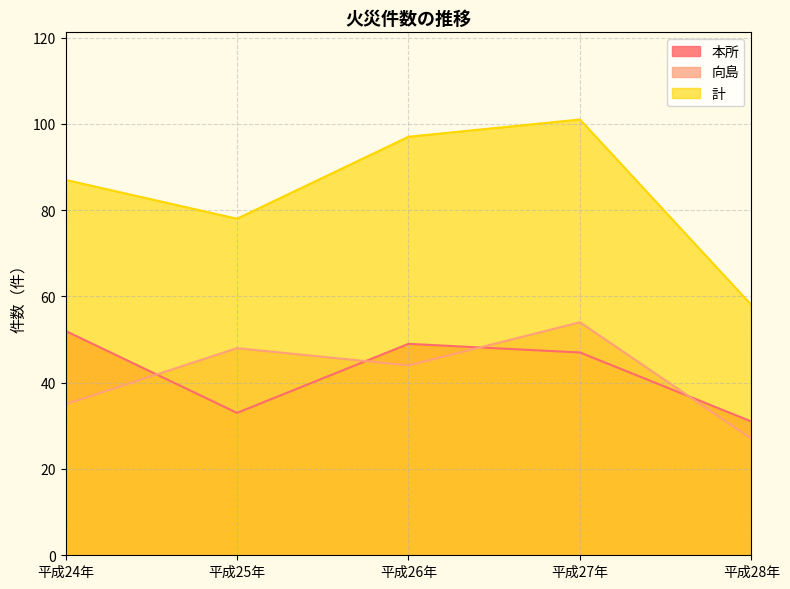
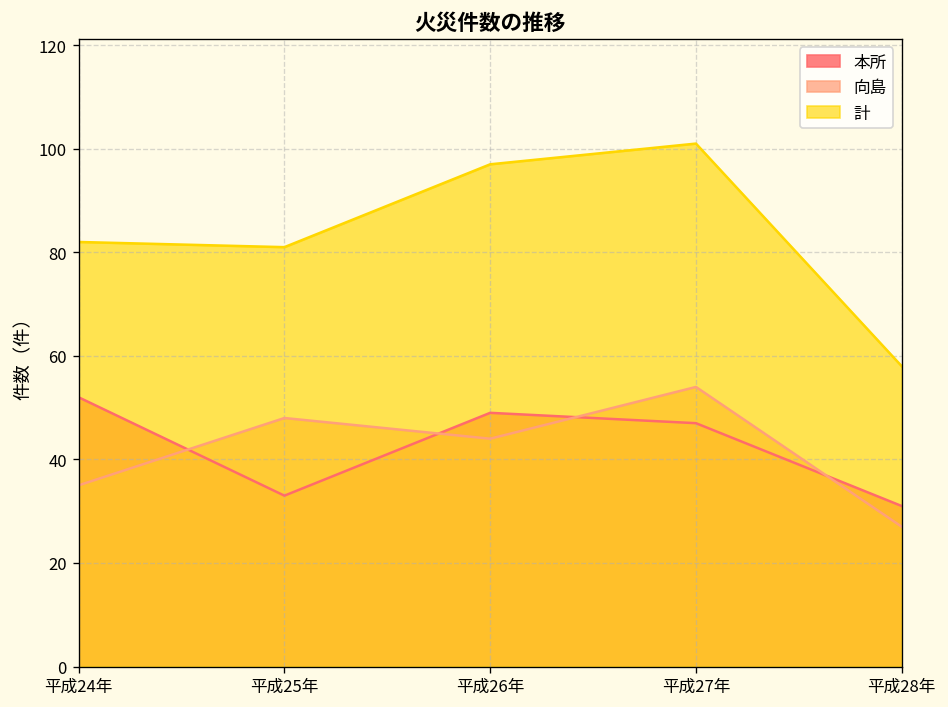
計, 平成24年: 87 -> 82
計, 平成25年: 78 -> 81
